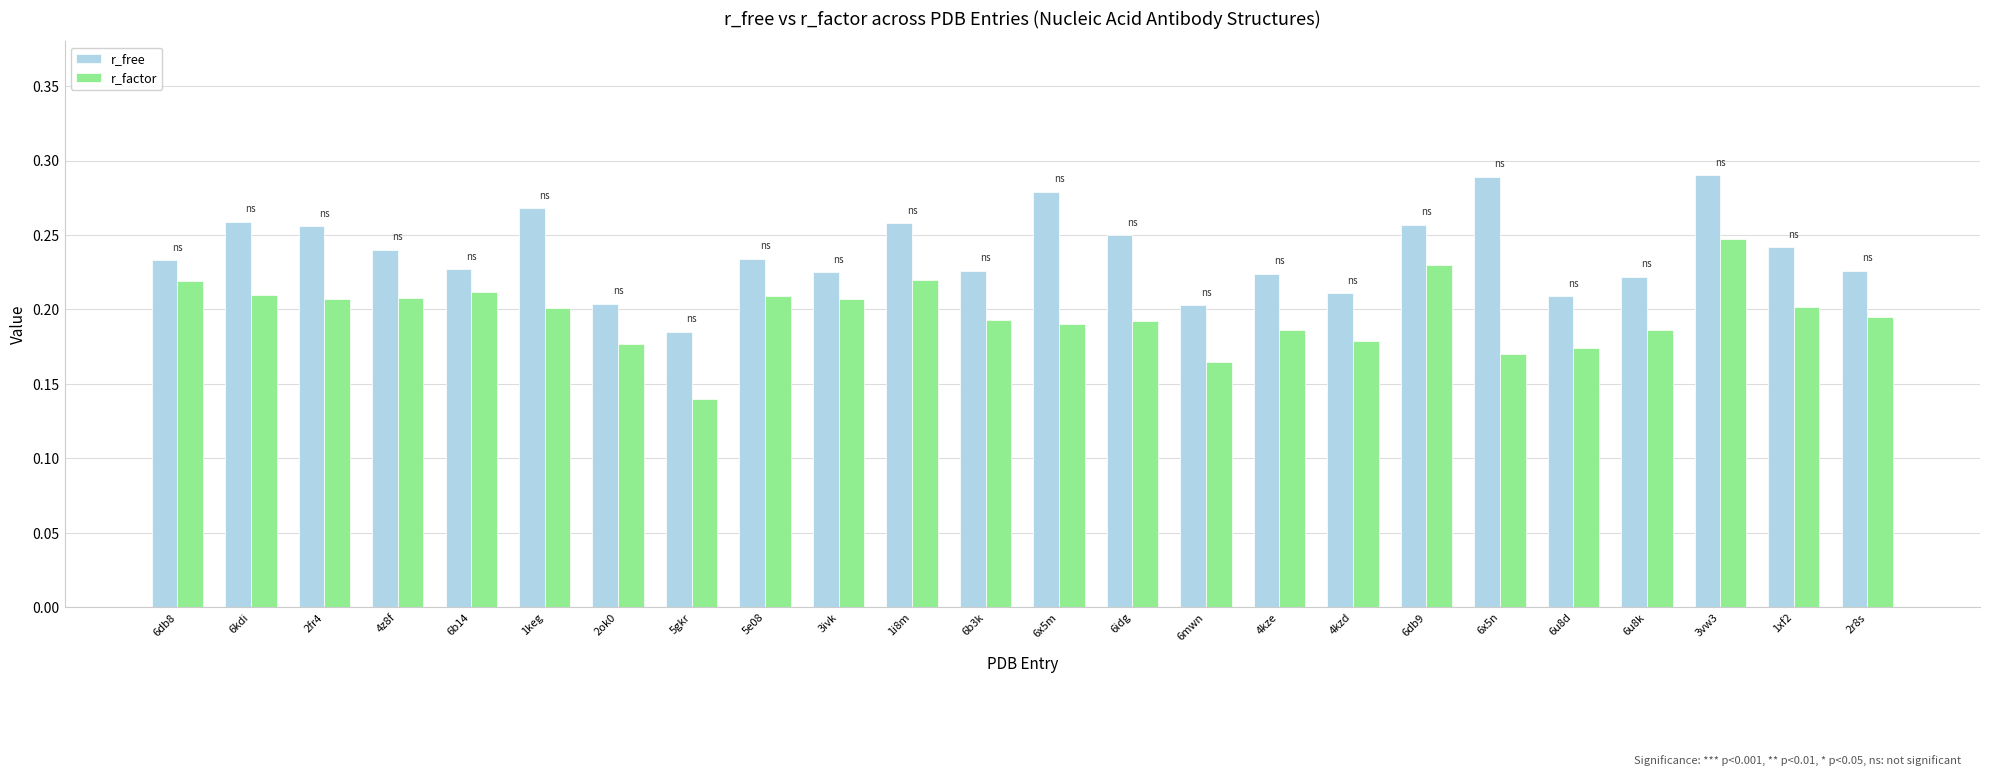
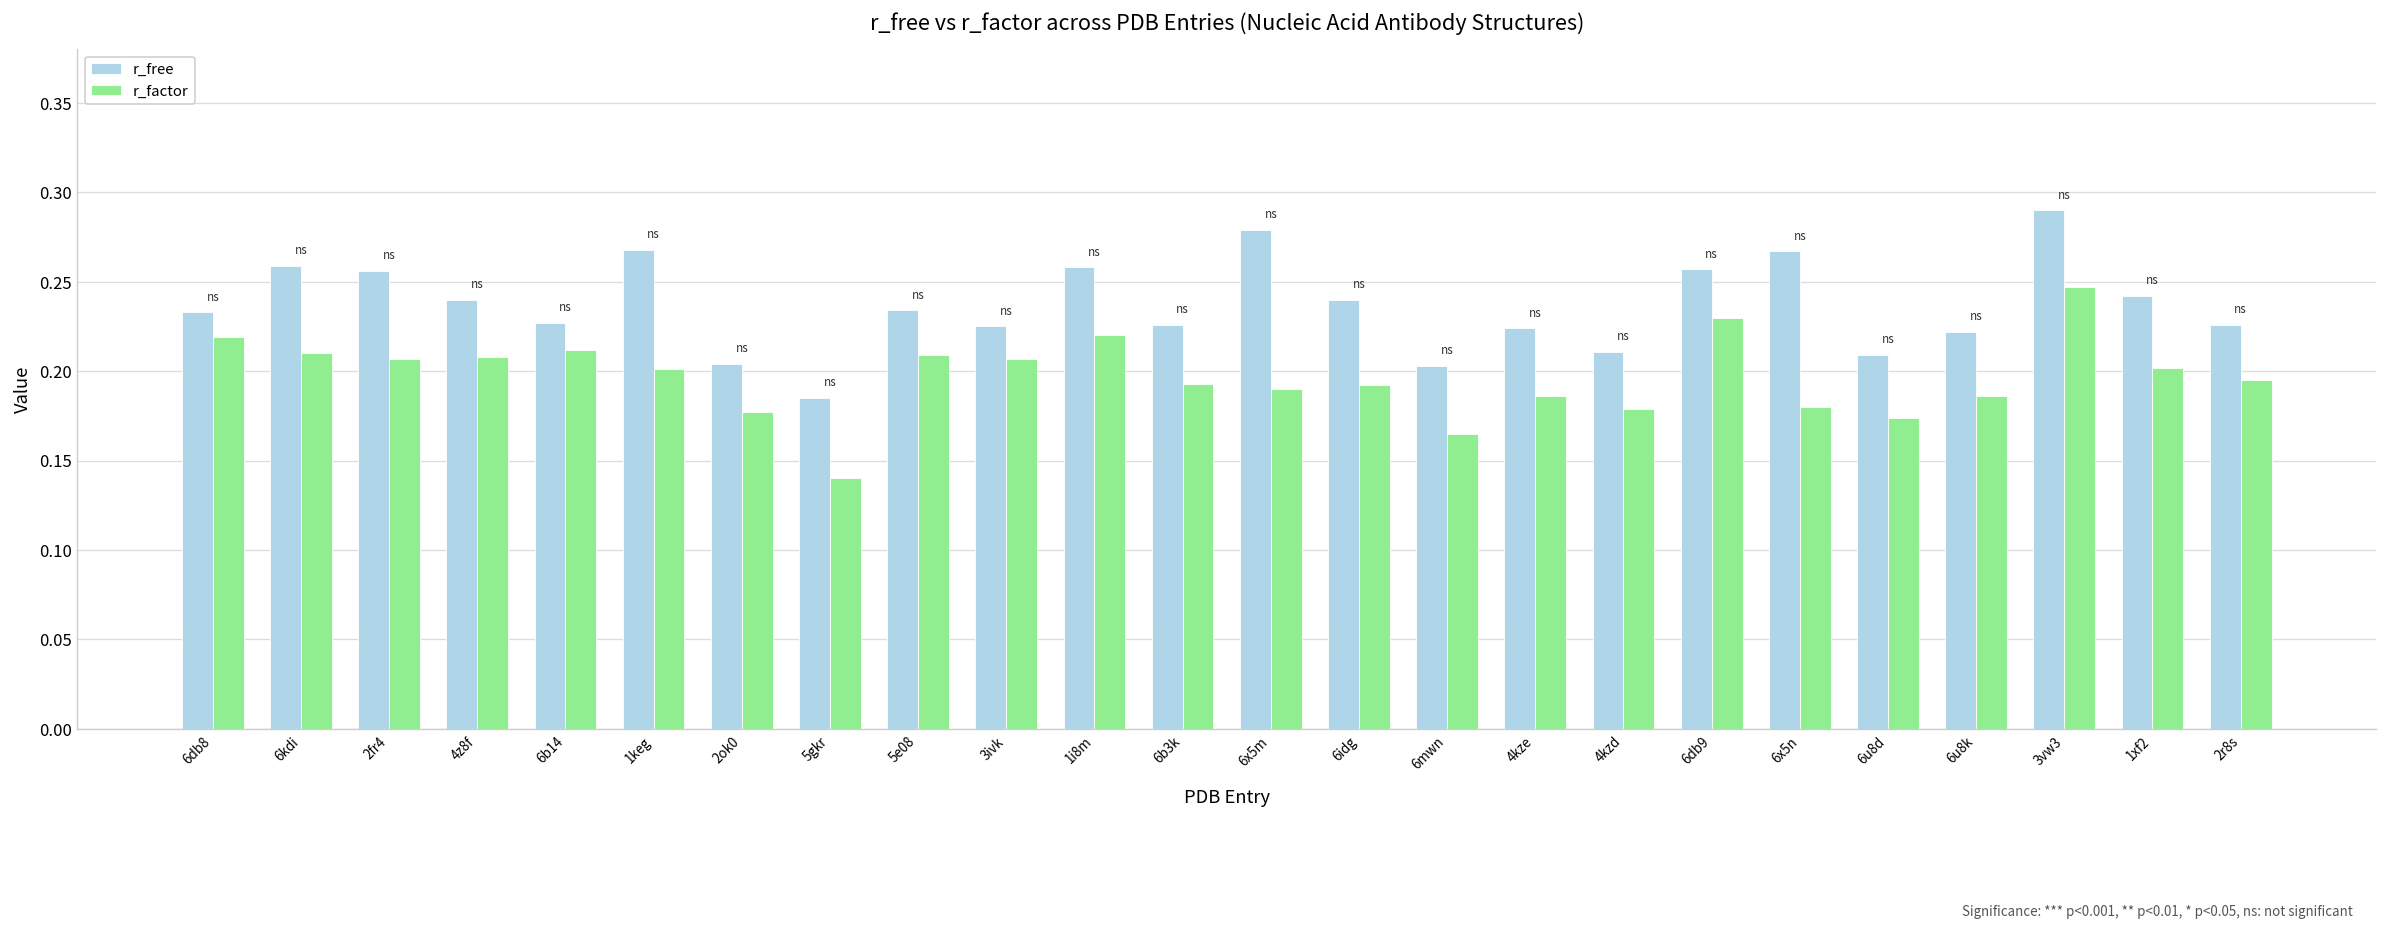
r_free, 6idg: 0.25 -> 0.24
r_free, 6x5n: 0.289 -> 0.267
r_factor, 6x5n: 0.17 -> 0.18
